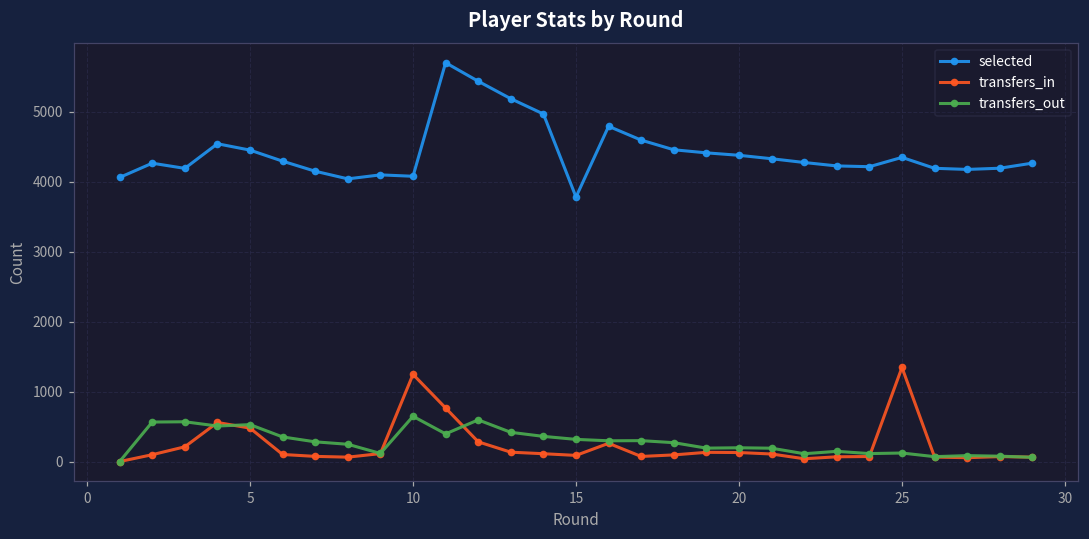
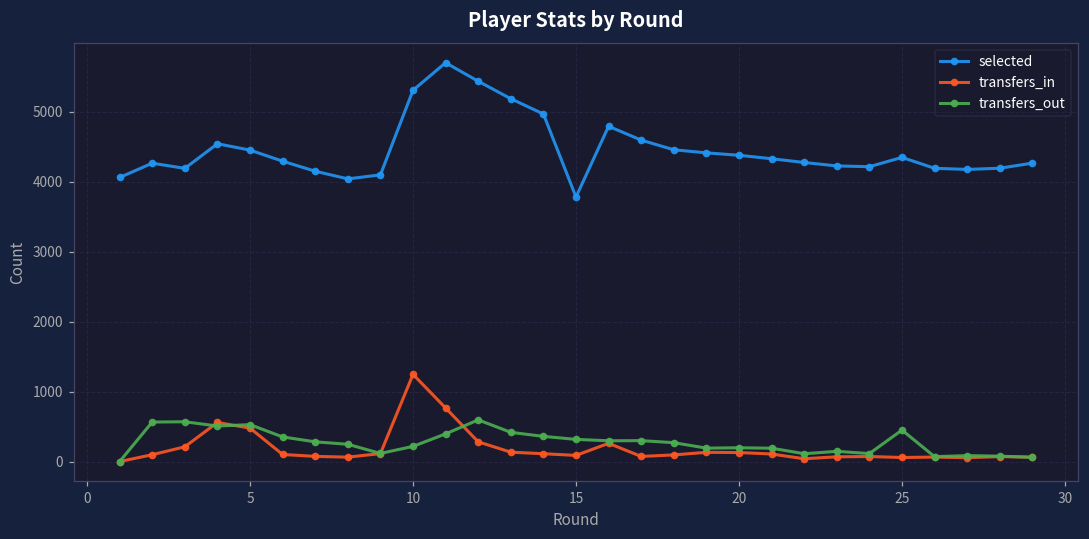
selected, 10: 4100 -> 5300
transfers_out, 10: 600 -> 200
transfers_in, 25: 1300 -> 100
transfers_out, 25: 100 -> 500
